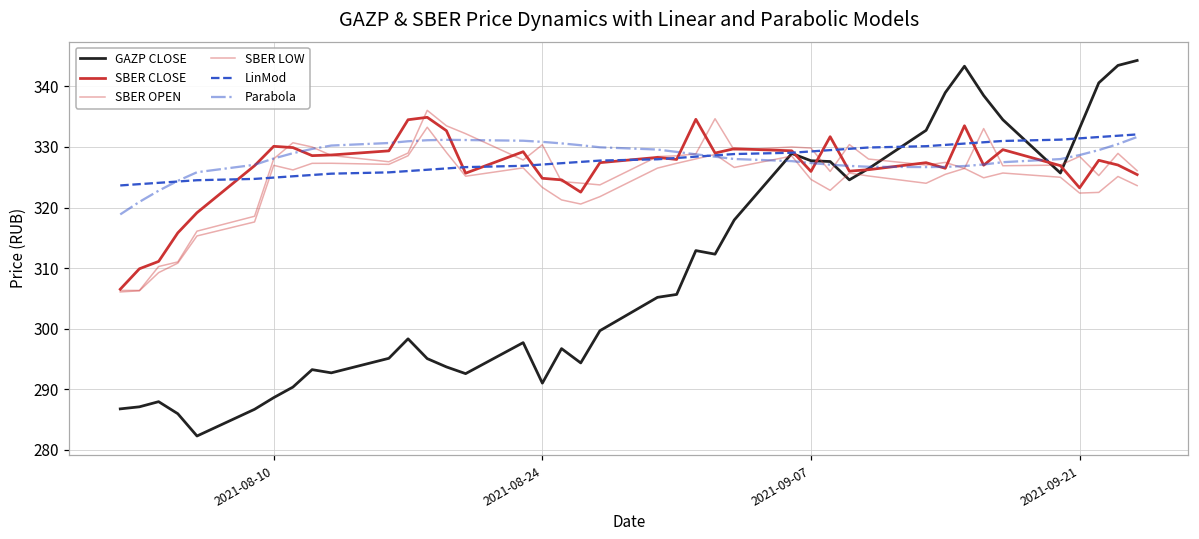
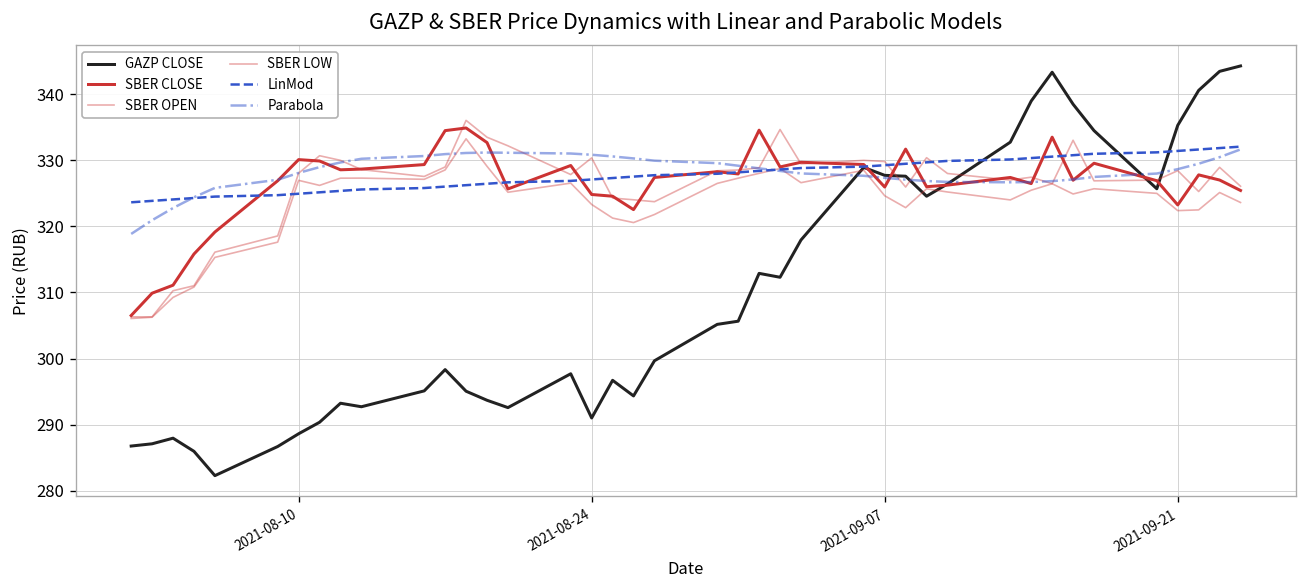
GAZP CLOSE, 2021-09-21: 333 -> 335
